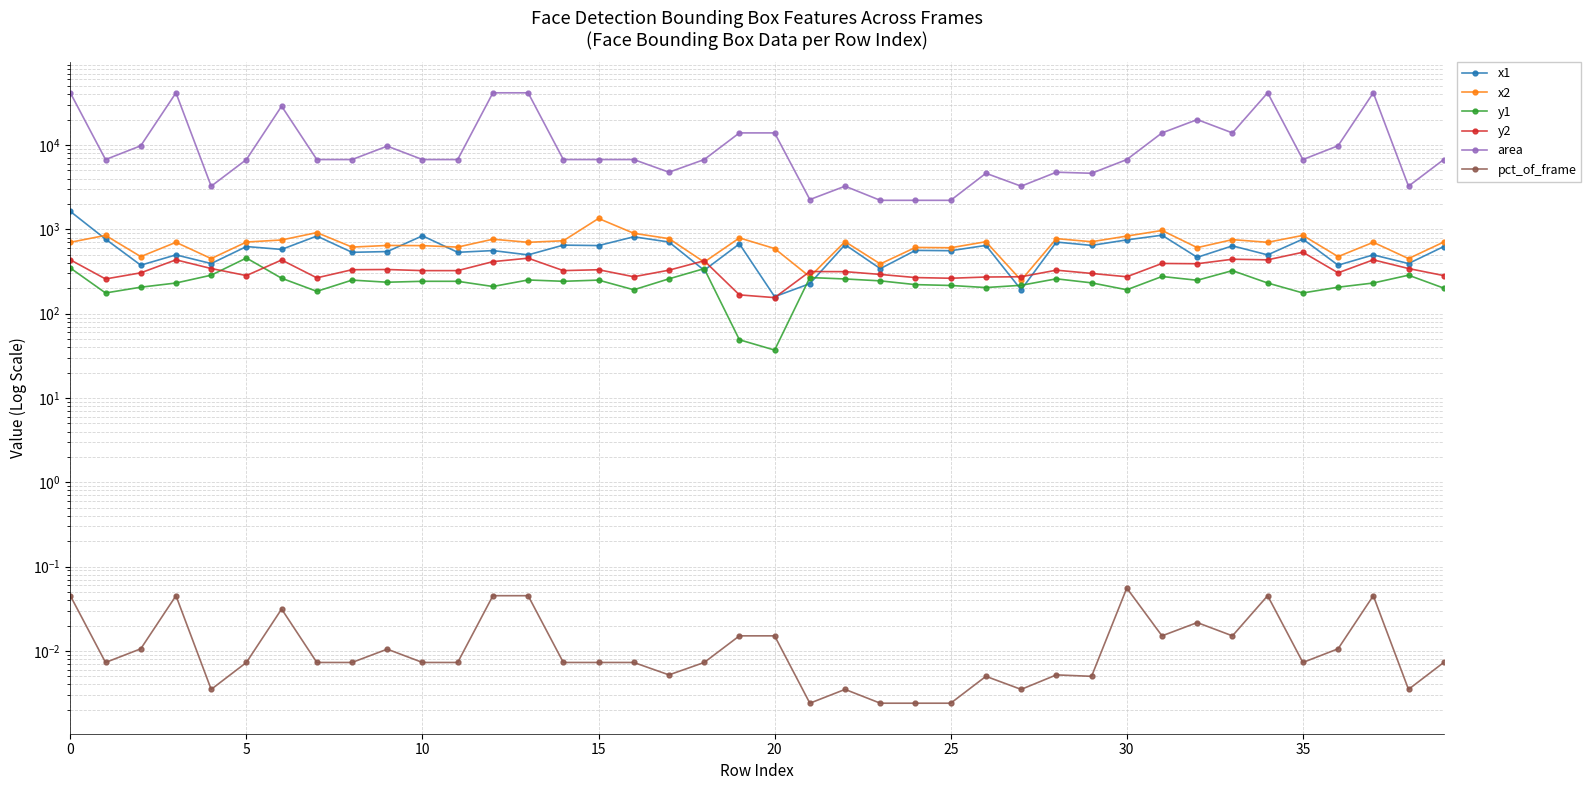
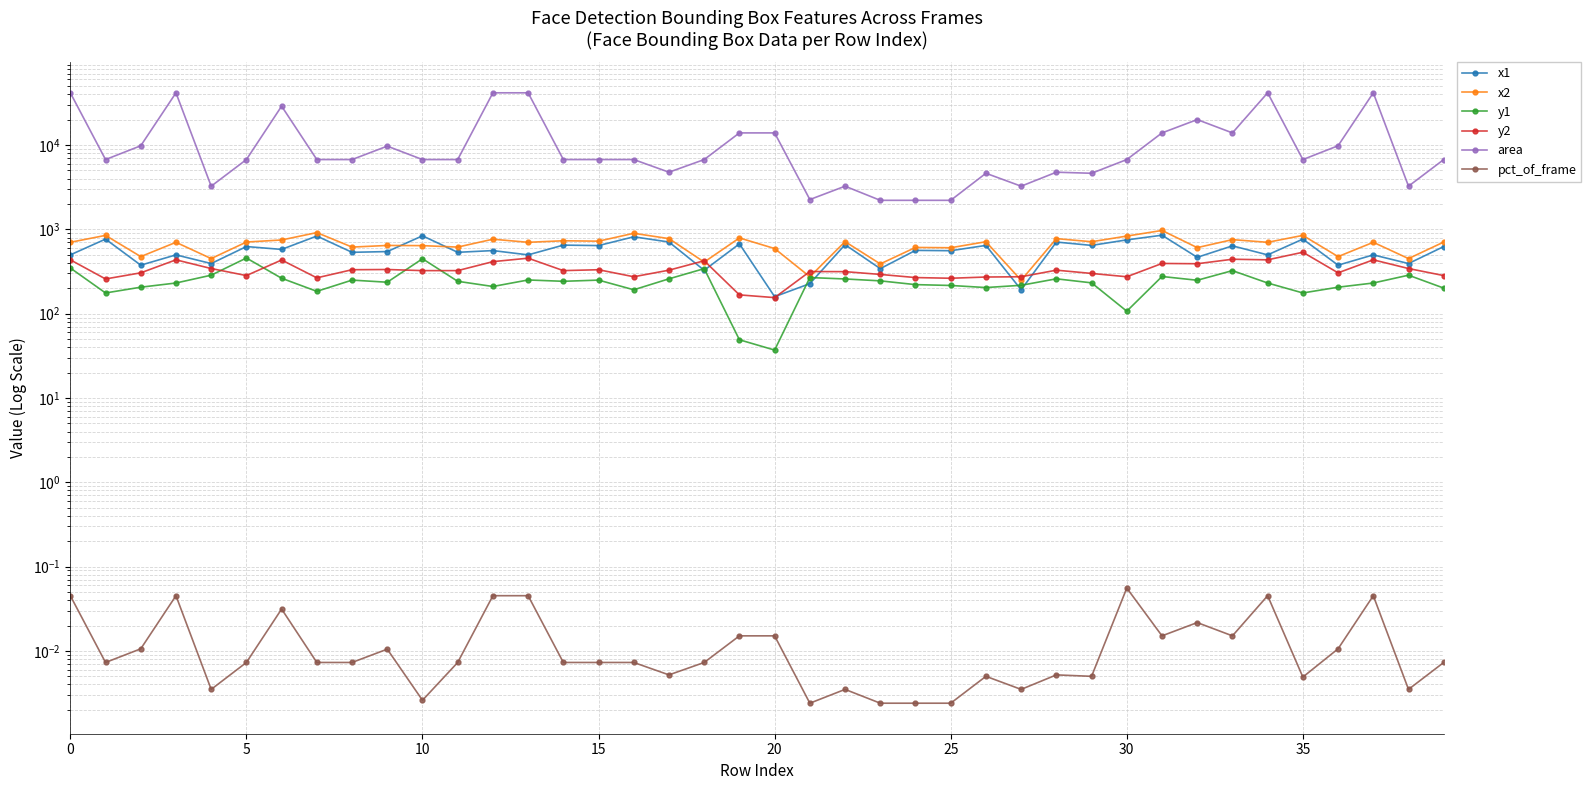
x1, 0: 1600 -> 500
y1, 10: 240 -> 400
pct_of_frame, 10: 0.007 -> 0.0026
x2, 15: 1300 -> 700
y1, 30: 190 -> 110
pct_of_frame, 35: 0.007 -> 0.005
